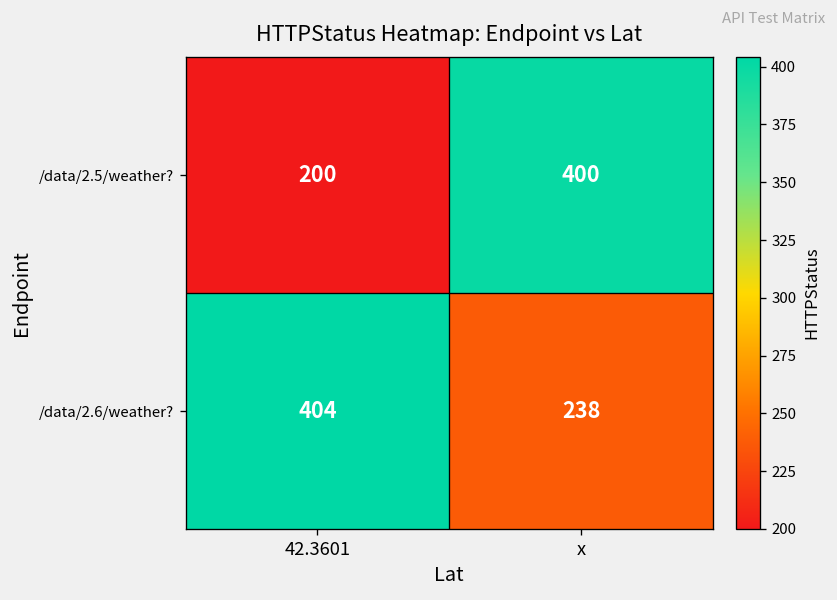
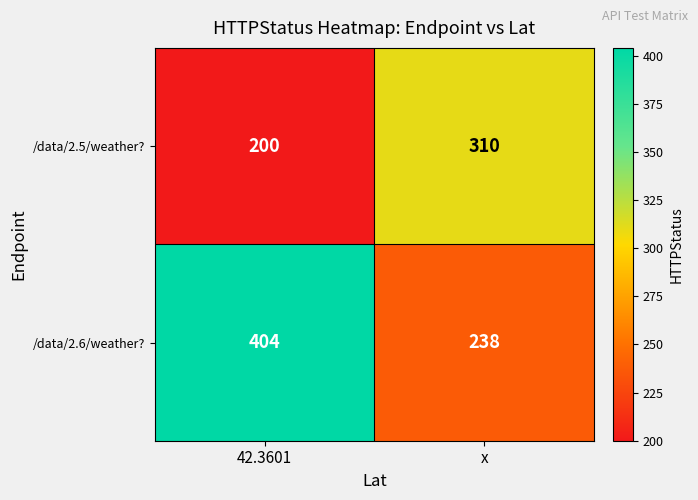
/data/2.5/weather?, x: 400 -> 310
